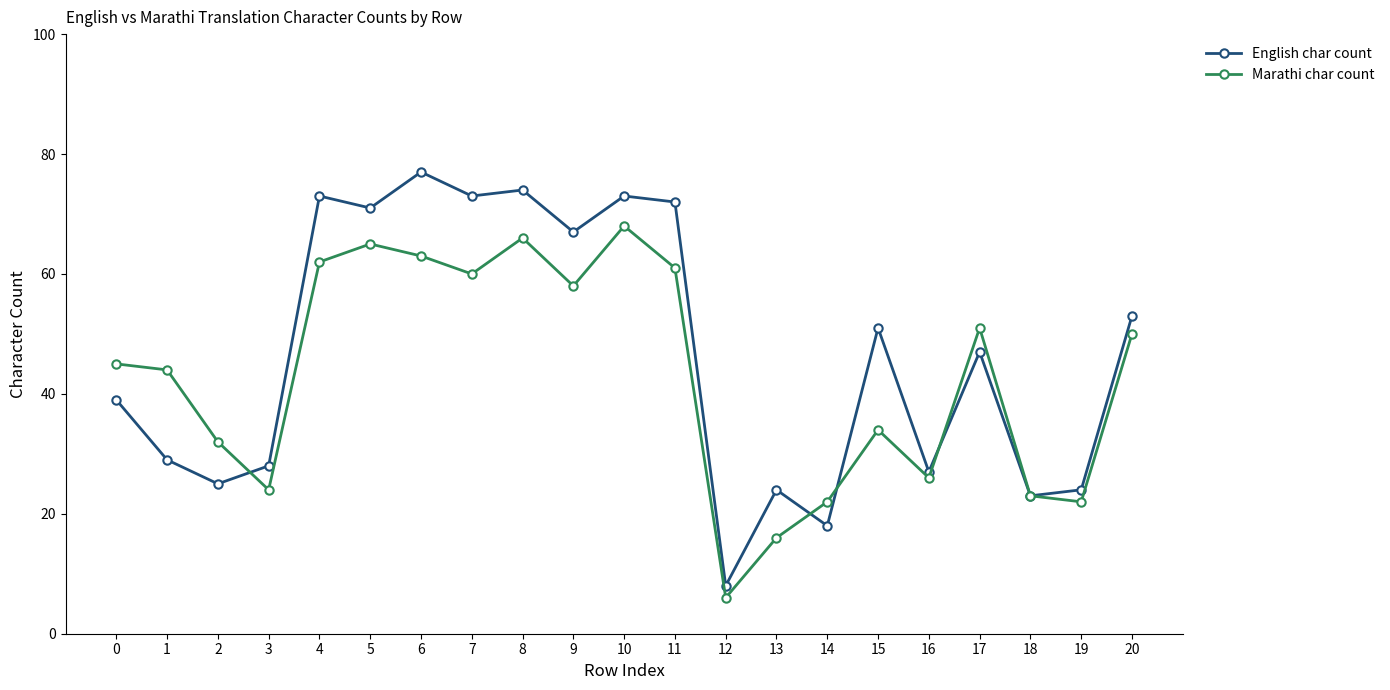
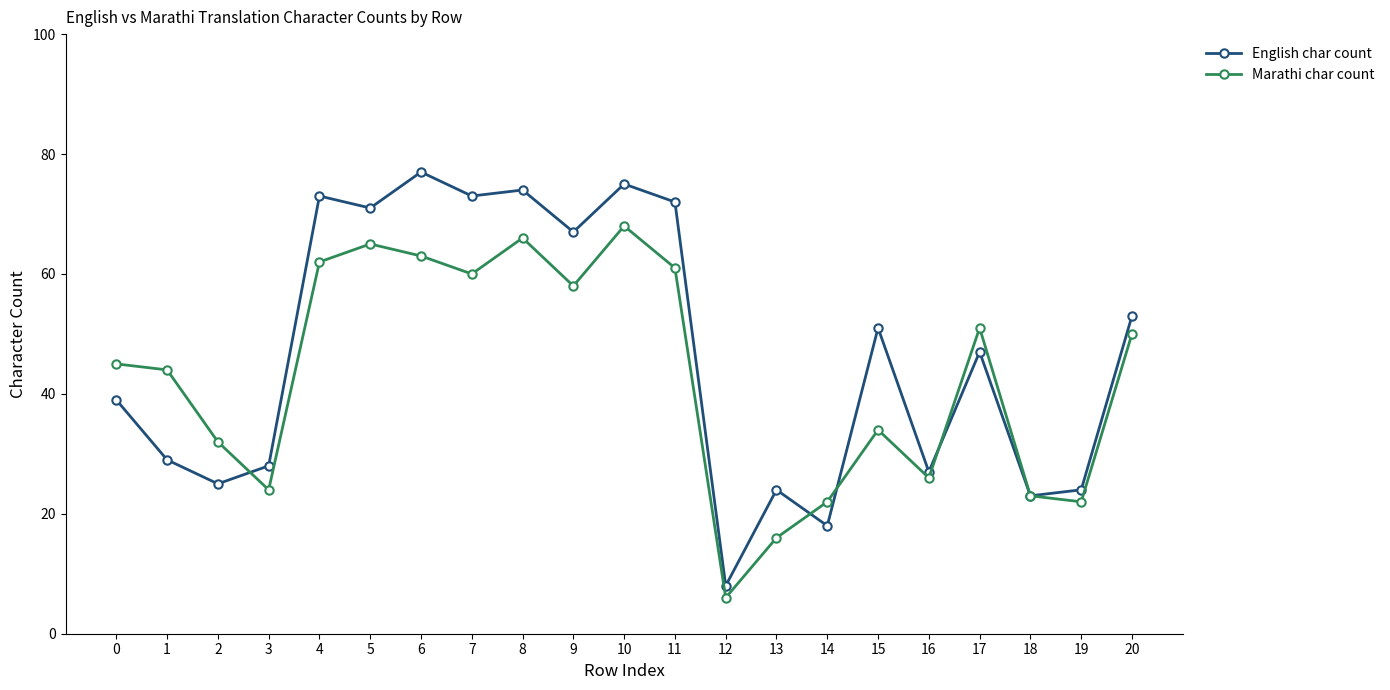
English char count, 10: 73 -> 75
